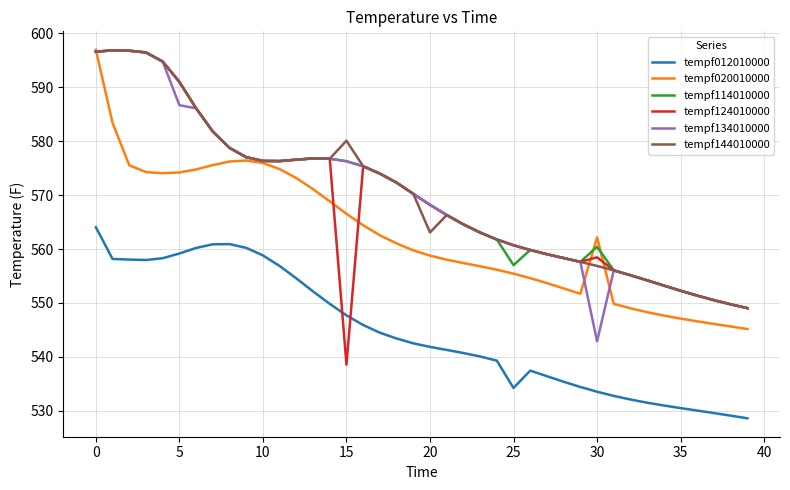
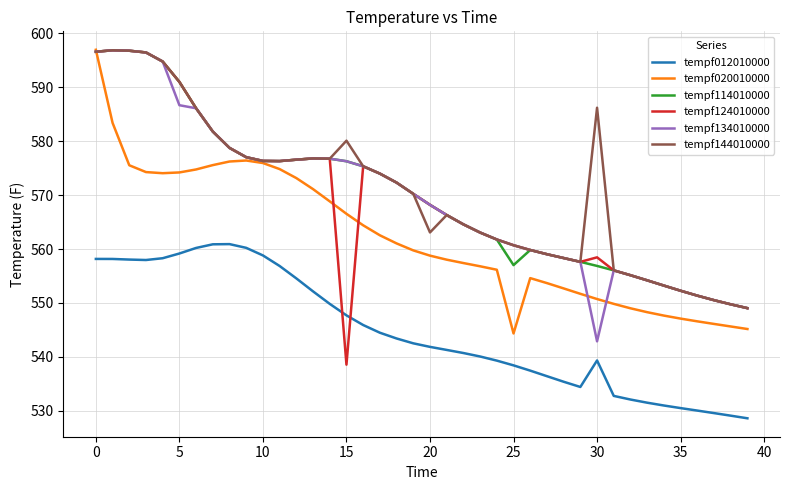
tempf012010000, 0: 564 -> 558
tempf012010000, 25: 534 -> 538
tempf020010000, 25: 555 -> 544
tempf012010000, 30: 534 -> 539
tempf020010000, 30: 562 -> 551
tempf114010000, 30: 560 -> 557
tempf144010000, 30: 557 -> 586
